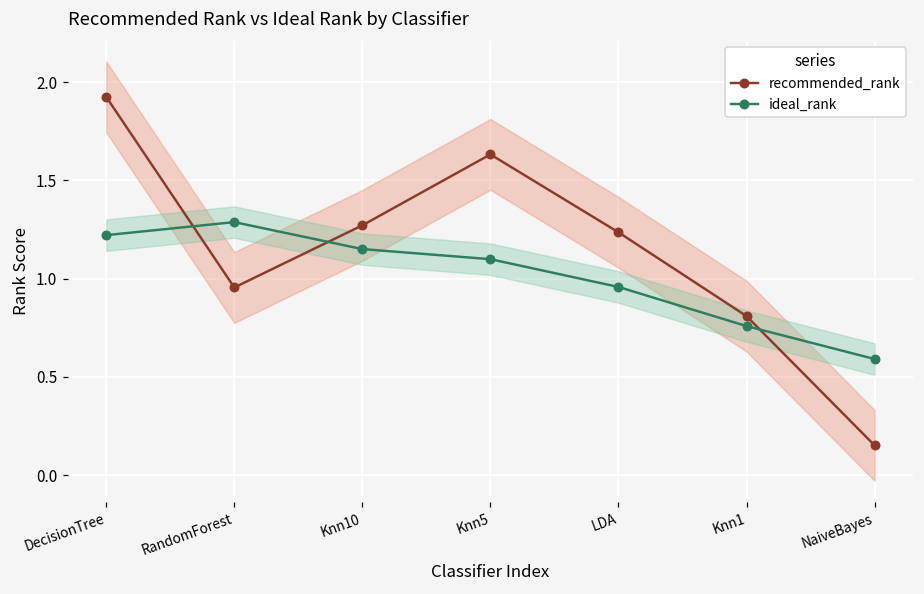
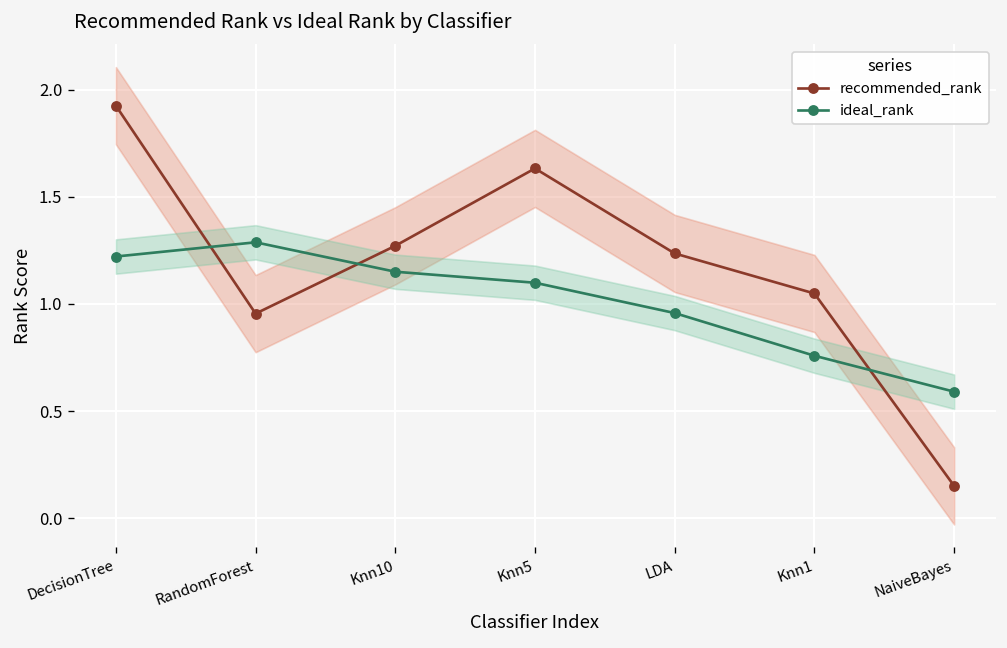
recommended_rank, Knn1: 0.81 -> 1.05
